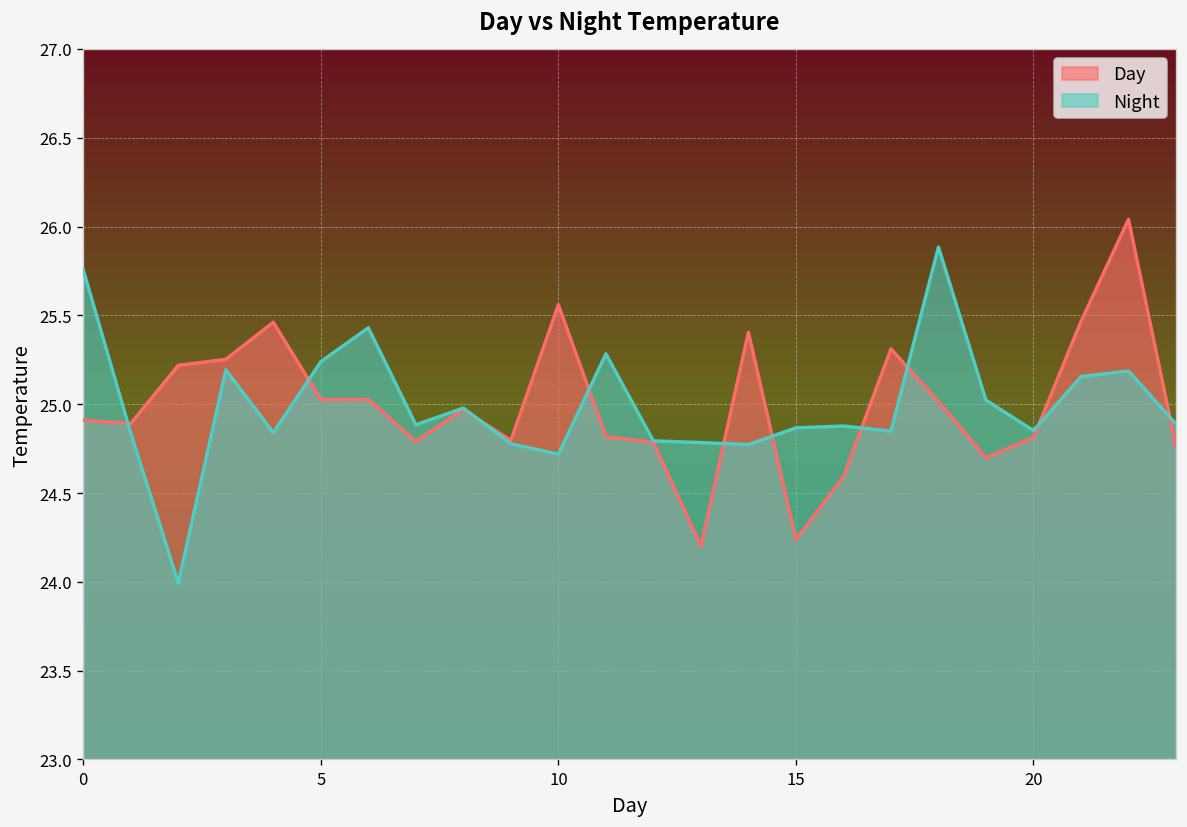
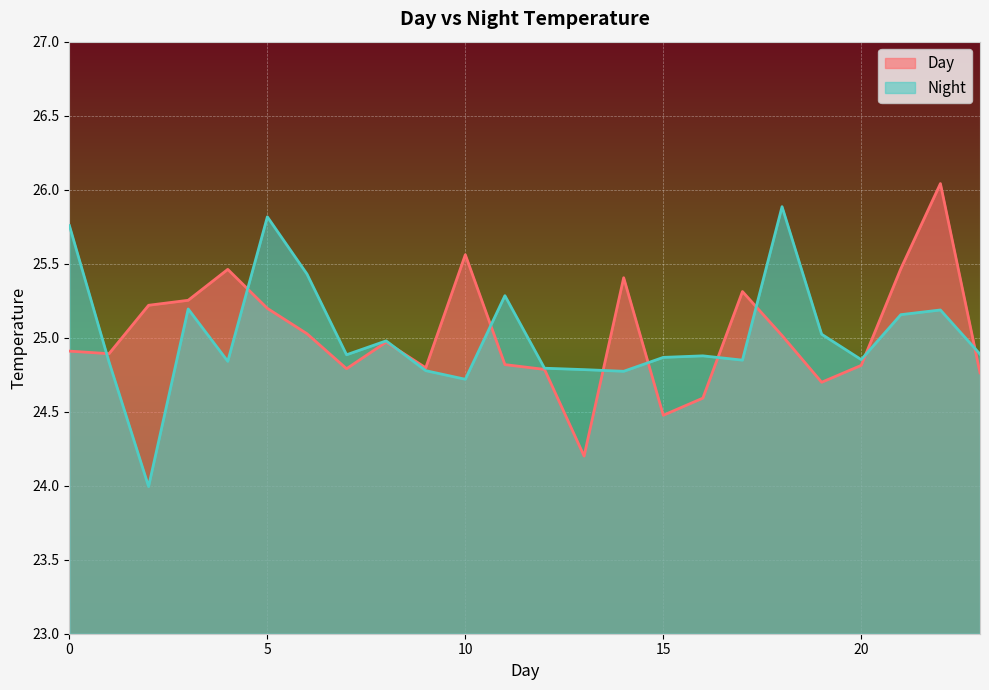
Day, 5: 25.03 -> 25.20
Night, 5: 25.24 -> 25.82
Day, 15: 24.24 -> 24.48
